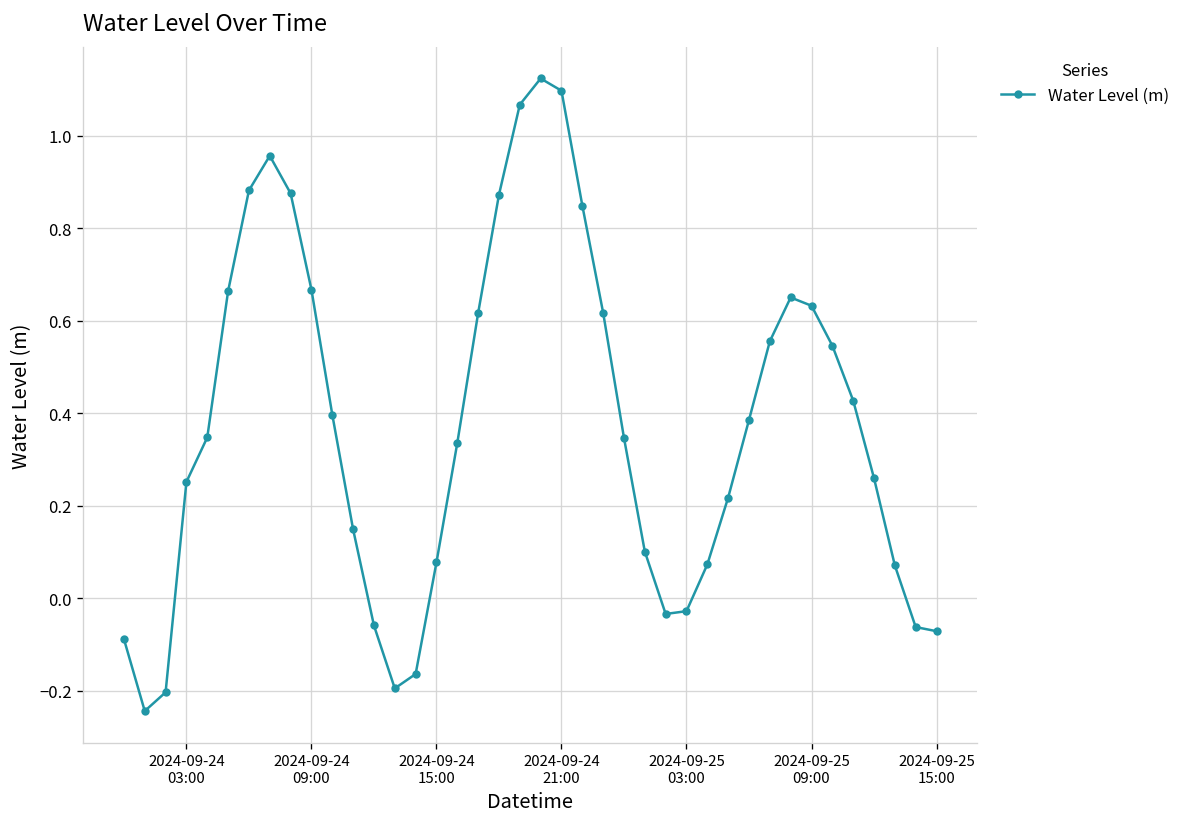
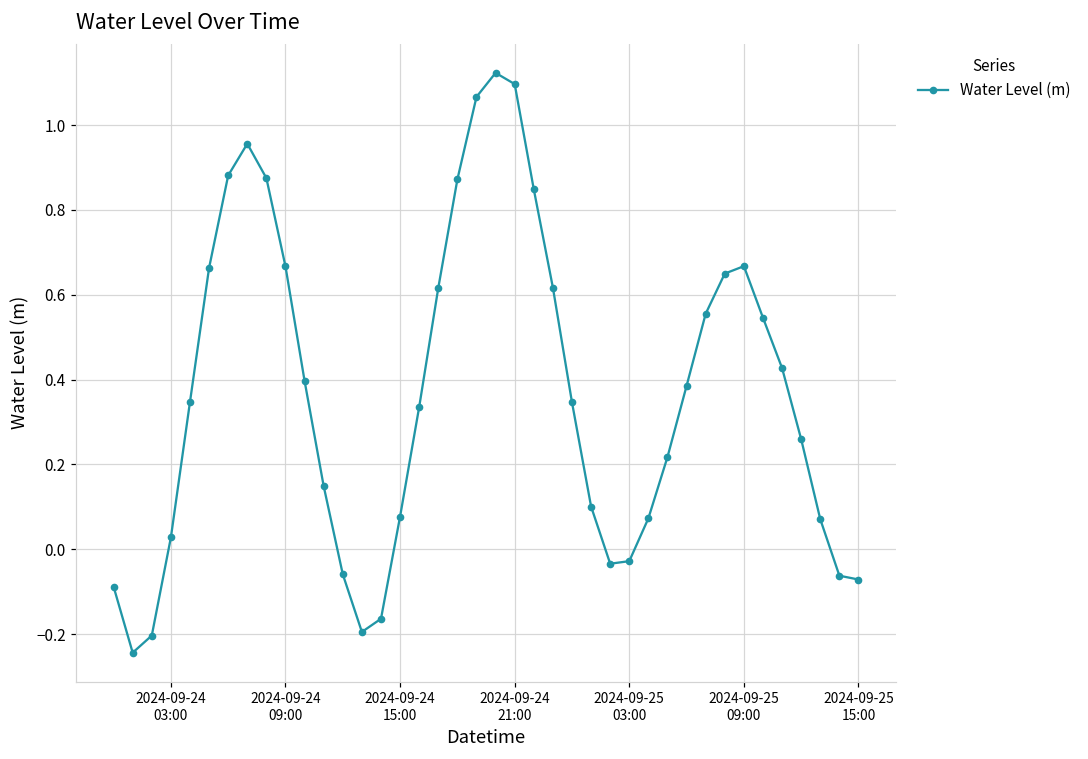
2024-09-24 03:00: 0.25 -> 0.03
2024-09-25 09:00: 0.63 -> 0.67
